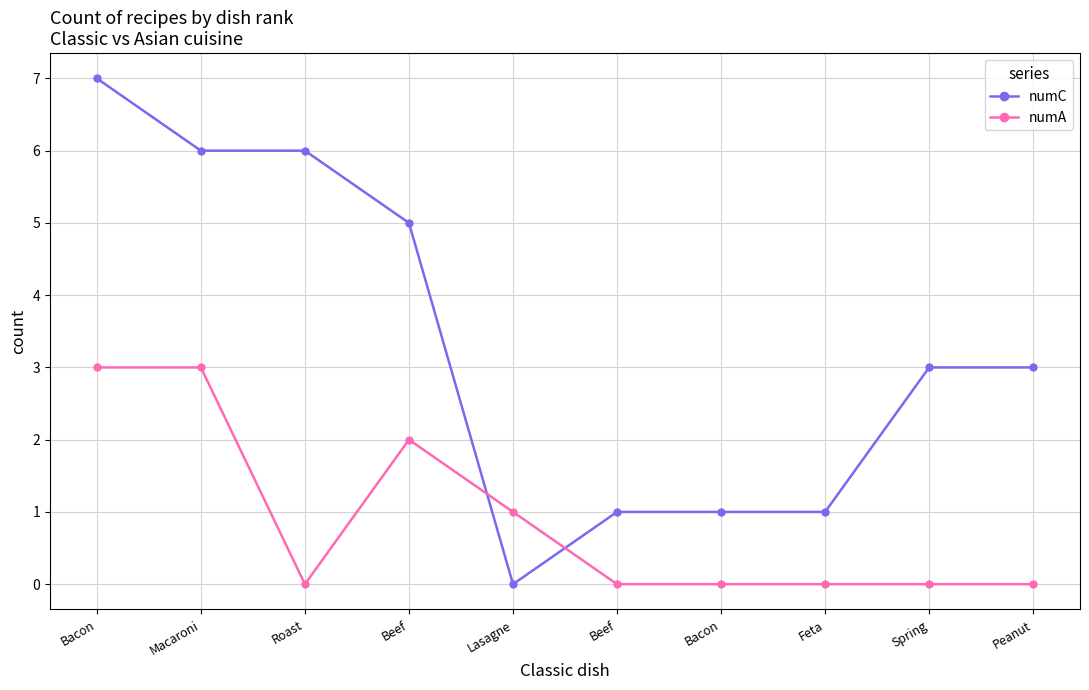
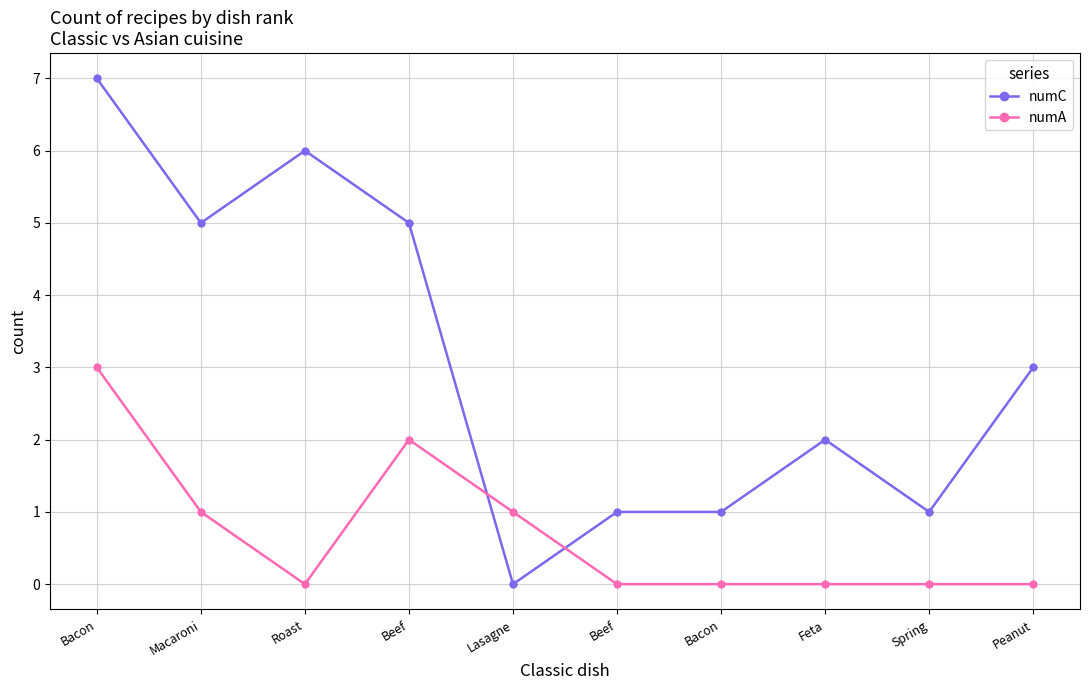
numC, Macaroni: 6 -> 5
numA, Macaroni: 3 -> 1
numC, Feta: 1 -> 2
numC, Spring: 3 -> 1
